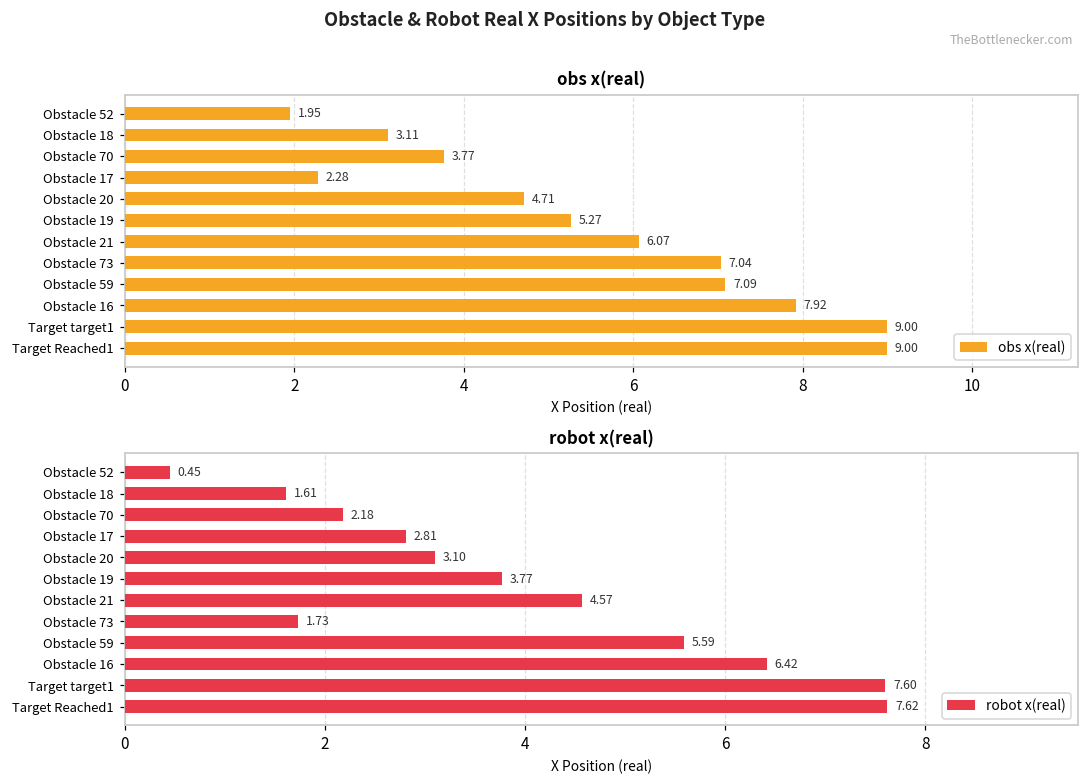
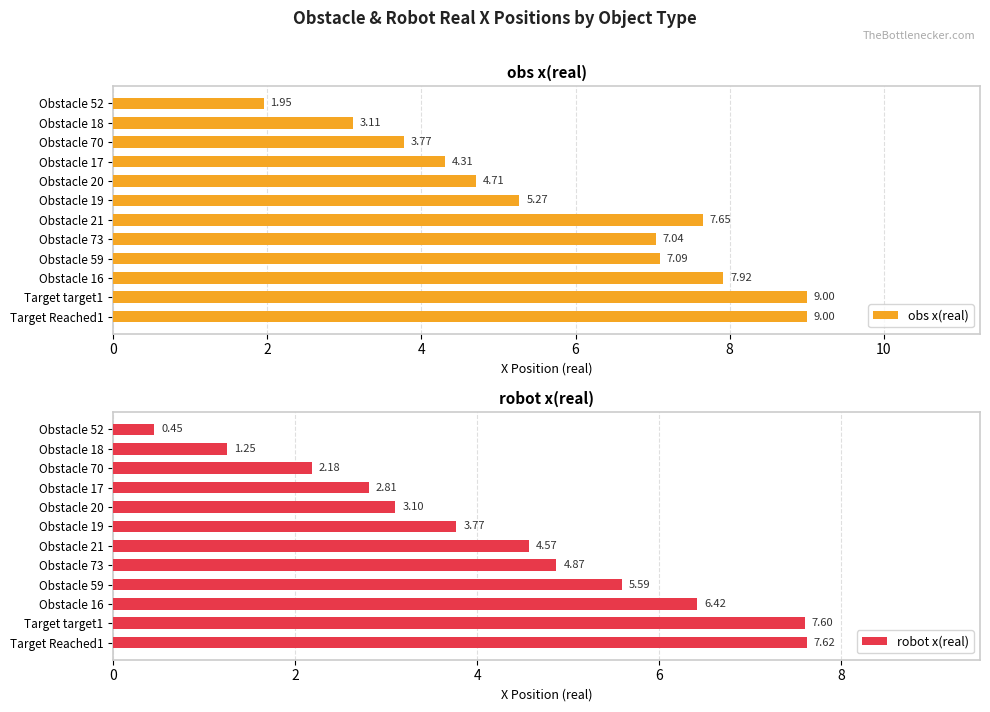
obs x(real), Obstacle 17: 2.28 -> 4.31
obs x(real), Obstacle 21: 6.07 -> 7.65
robot x(real), Obstacle 18: 1.61 -> 1.25
robot x(real), Obstacle 73: 1.73 -> 4.87
